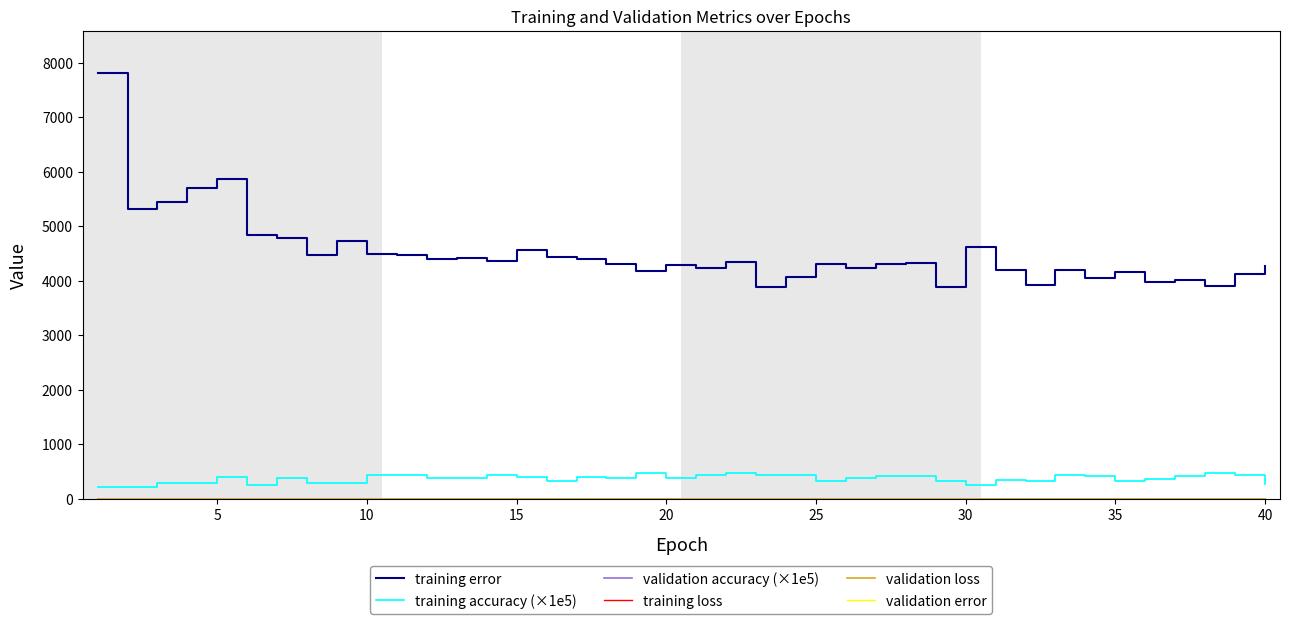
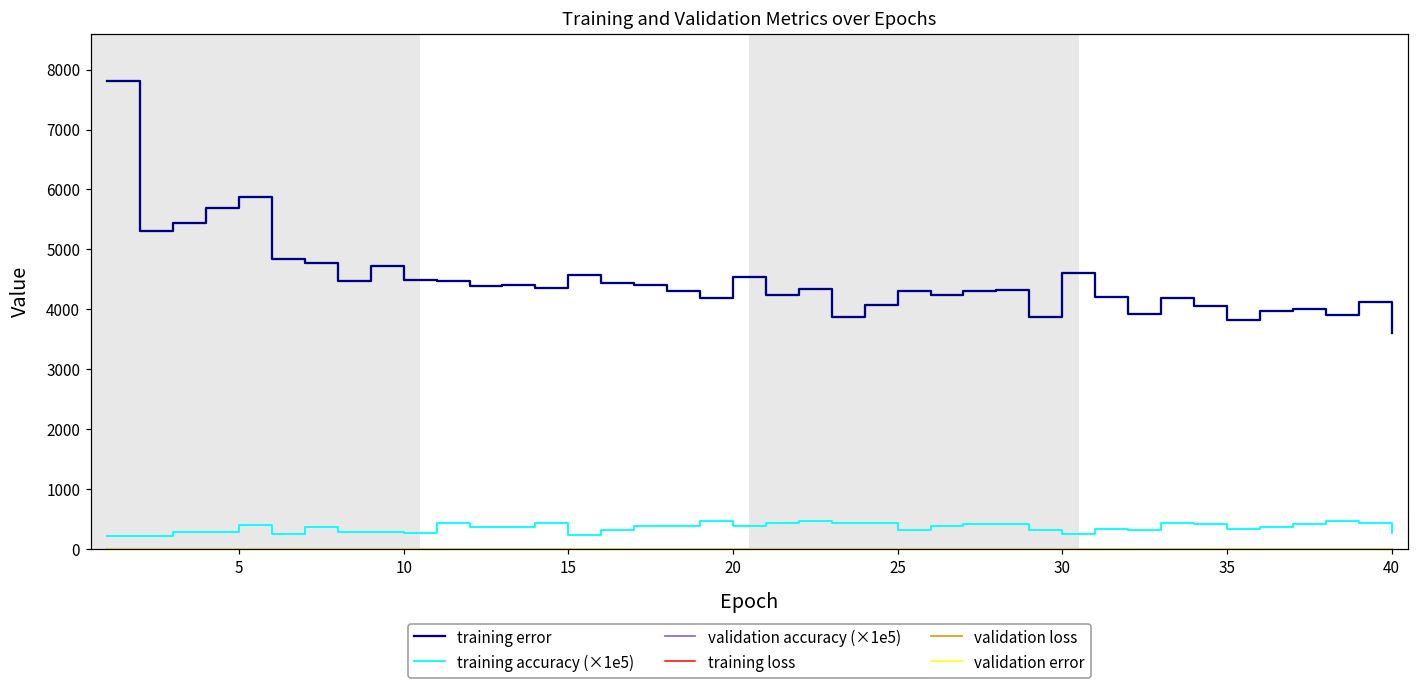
training accuracy (×1e5), 10: 400 -> 300
training accuracy (×1e5), 15: 400 -> 200
training error, 20: 4300 -> 4500
training error, 35: 4100 -> 3800
training error, 40: 4300 -> 3600
